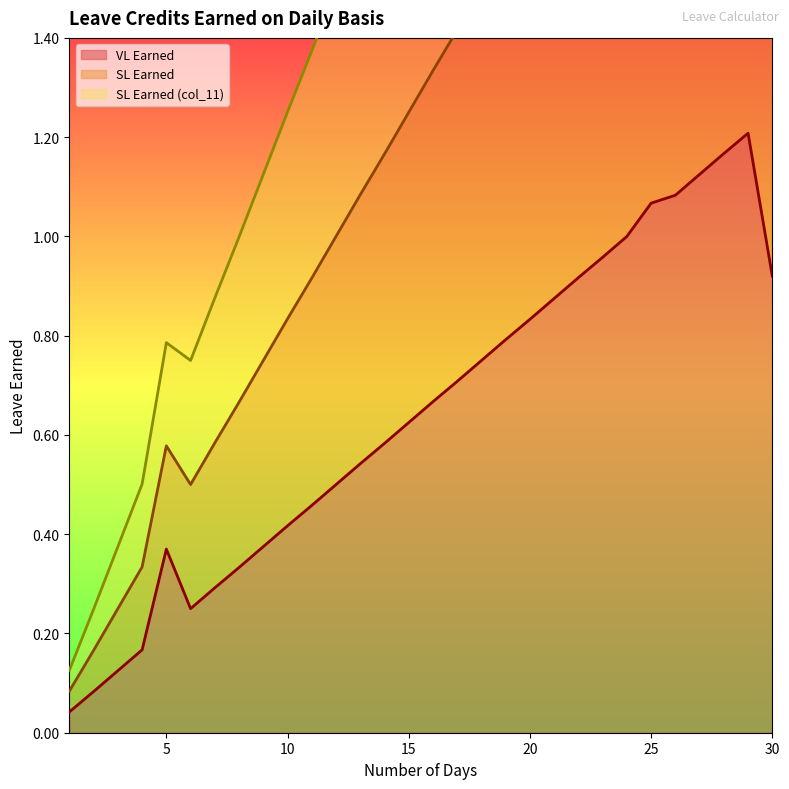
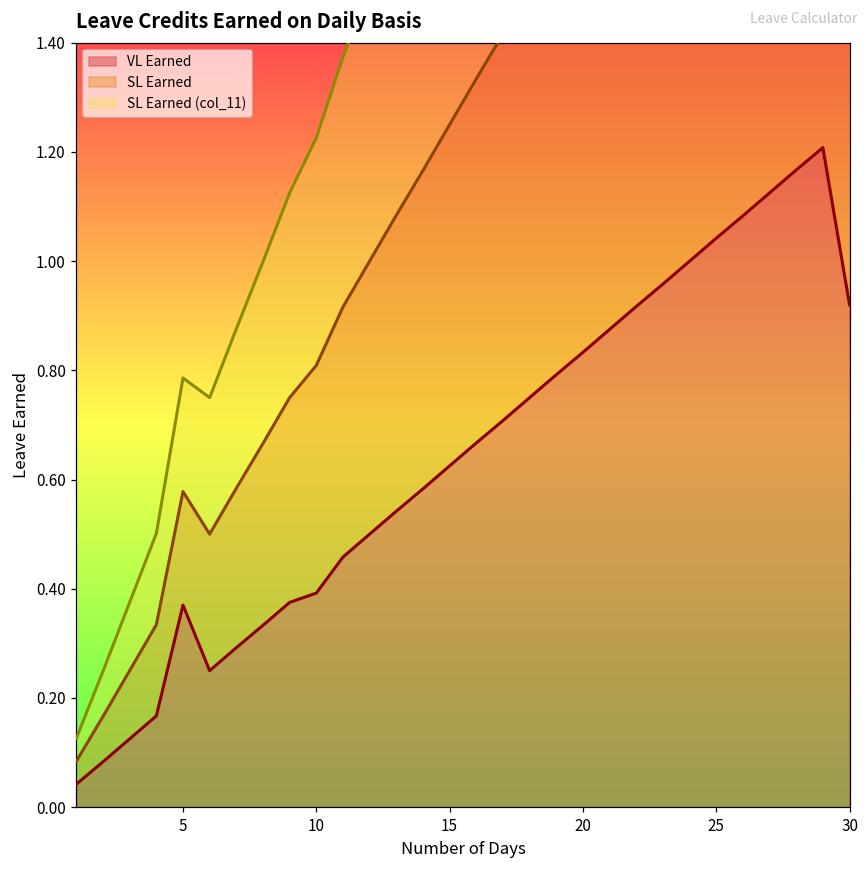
VL Earned, 10: 0.42 -> 0.39
VL Earned, 25: 1.07 -> 1.04
